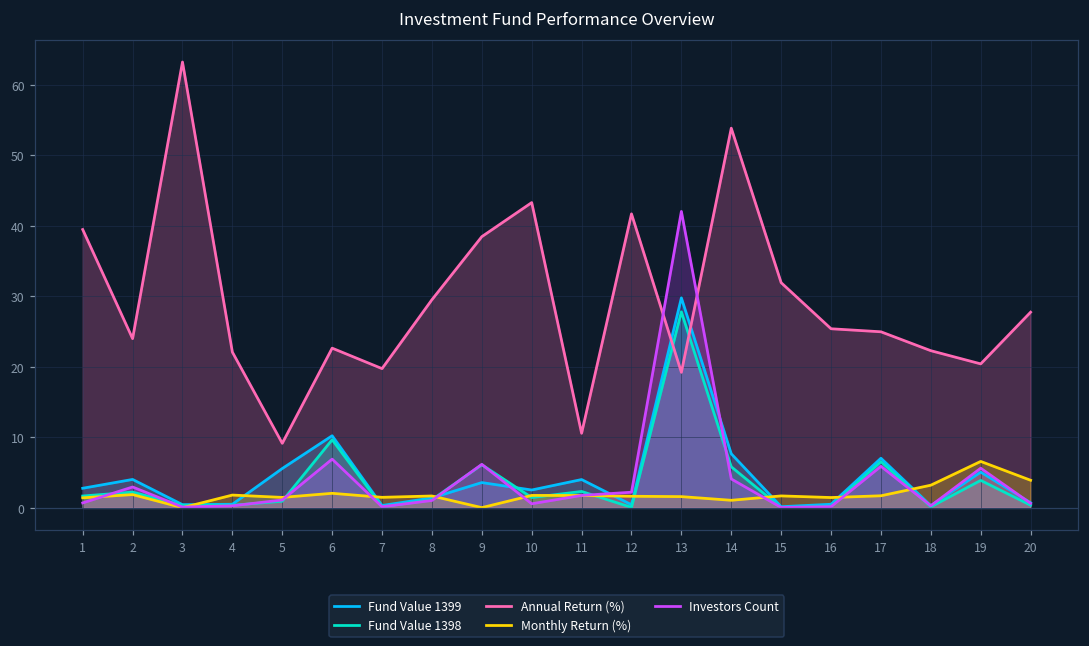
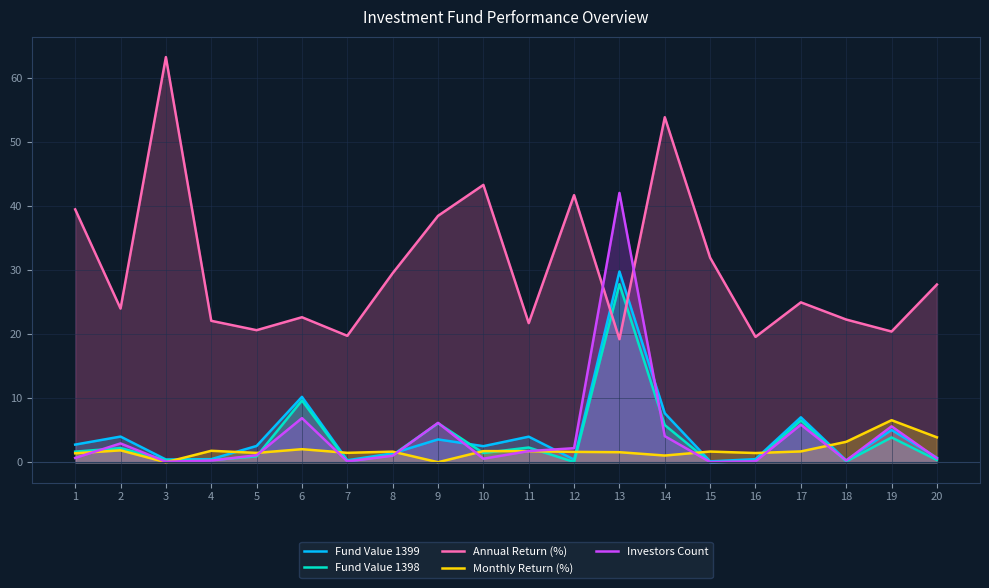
Fund Value 1399, 5: 6 -> 3
Annual Return (%), 5: 9 -> 21
Annual Return (%), 11: 11 -> 22
Annual Return (%), 16: 25 -> 20
